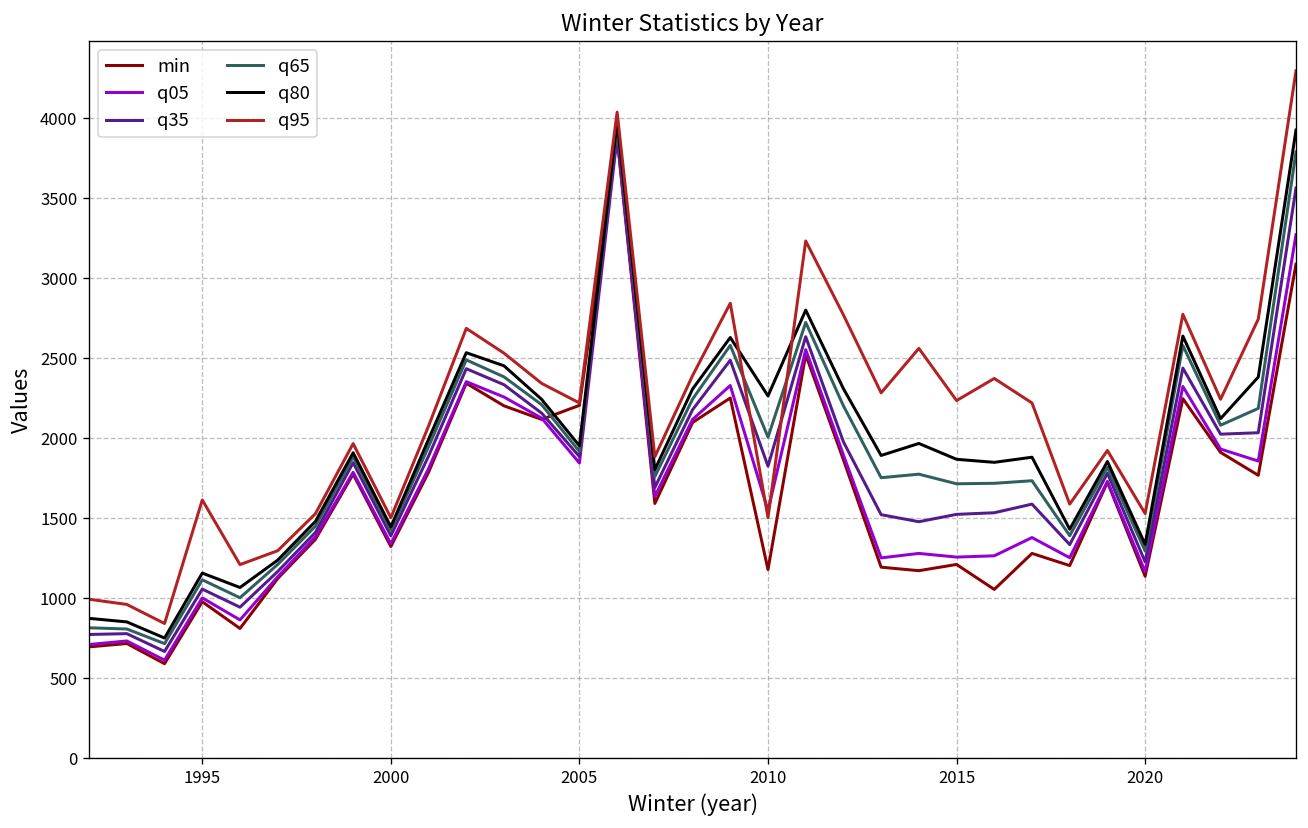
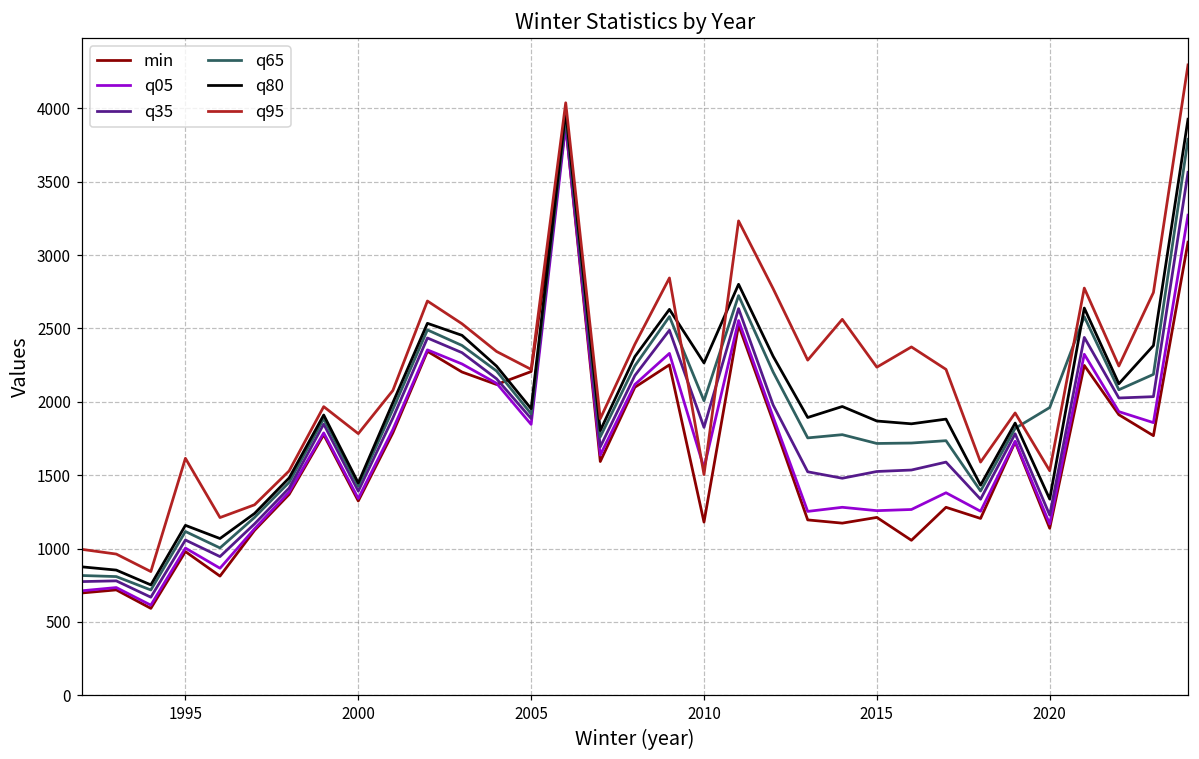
q95, 2000: 1500 -> 1780
q65, 2020: 1300 -> 1960
